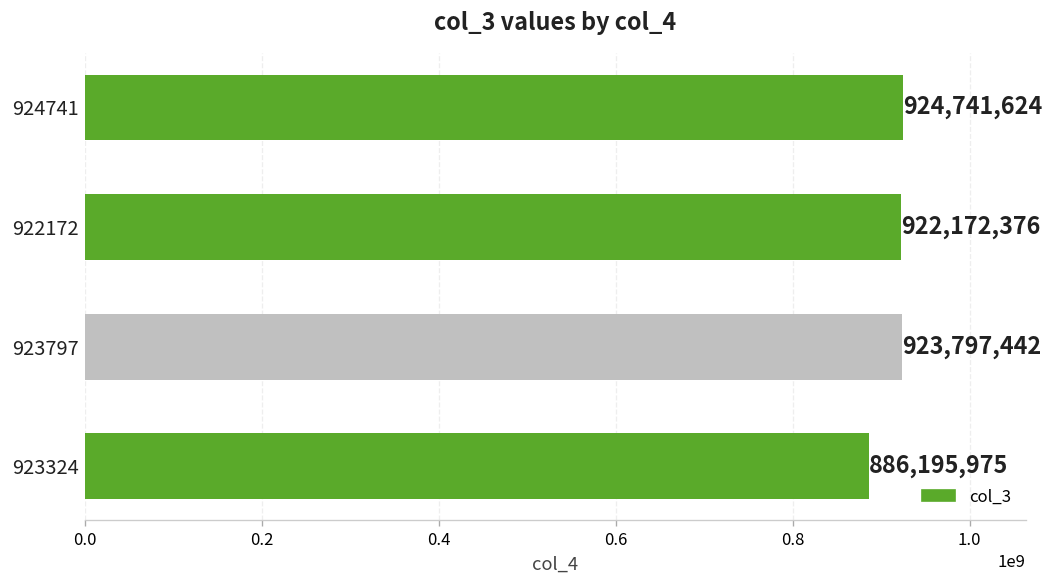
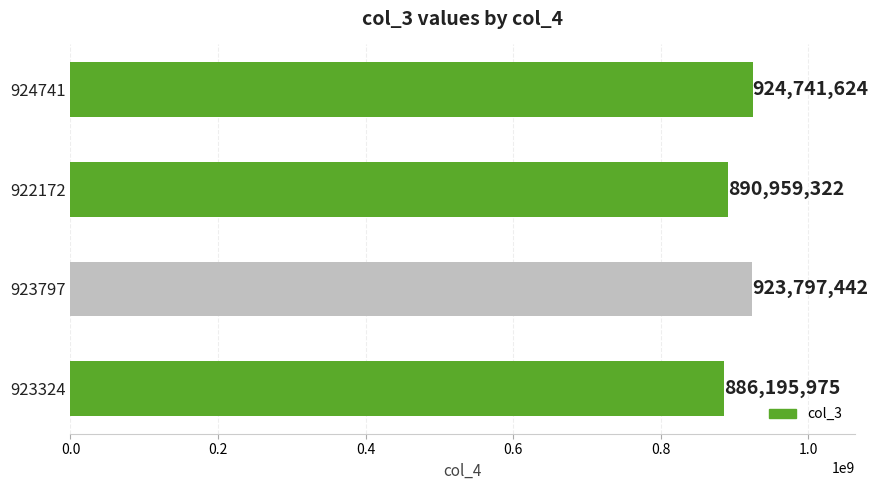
922172: 922,172,376 -> 890,959,322
